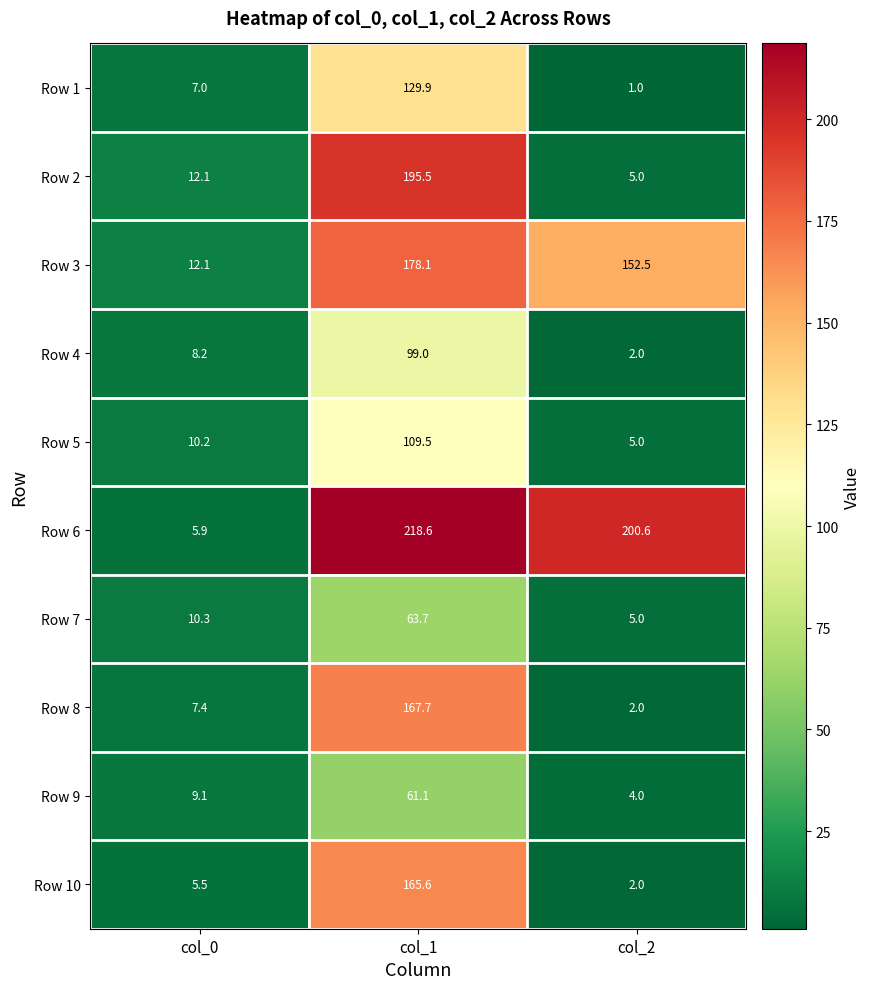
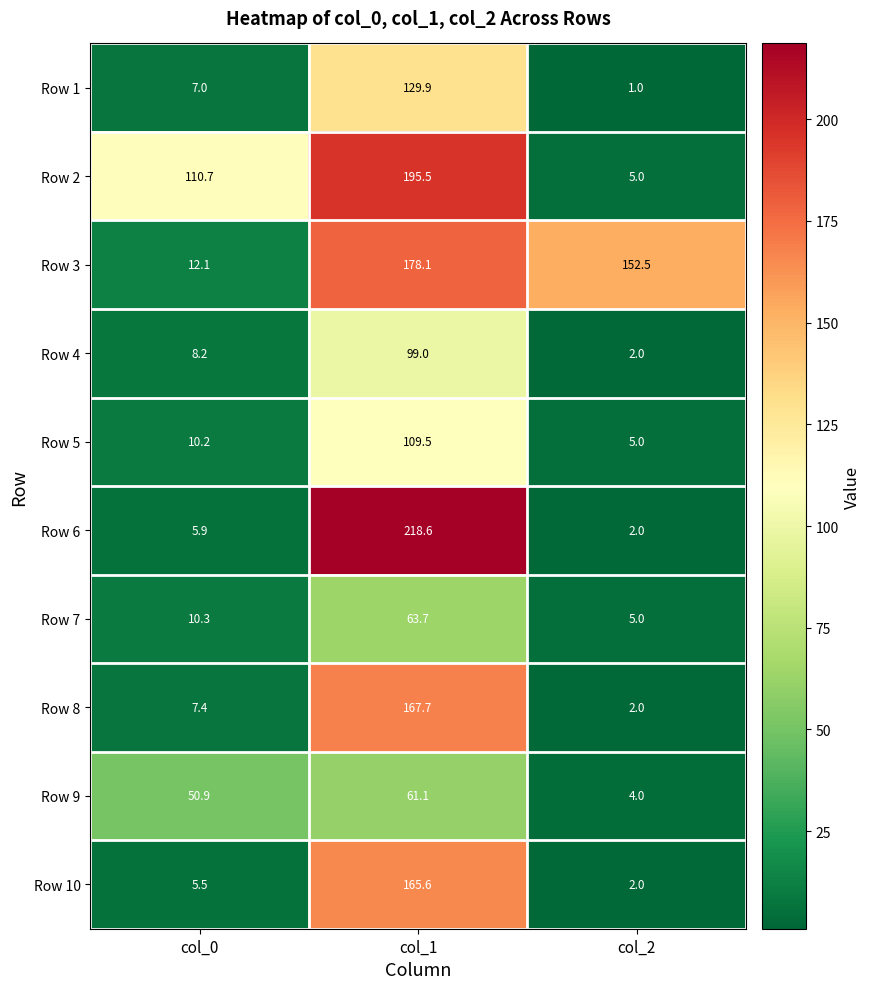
Row 2, col_0: 12.1 -> 110.7
Row 6, col_2: 200.6 -> 2.0
Row 9, col_0: 9.1 -> 50.9
